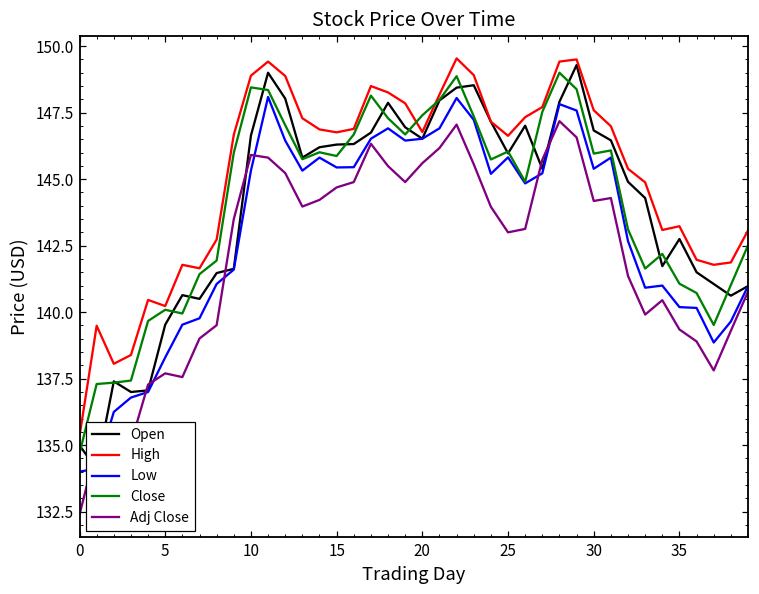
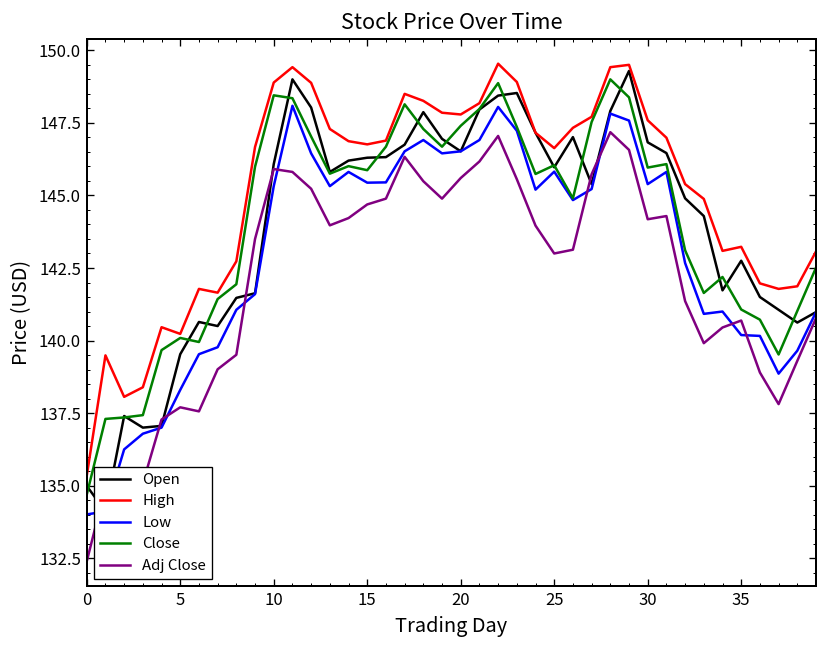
Open, 10: 146.6 -> 146.1
High, 20: 146.8 -> 147.8
Adj Close, 35: 139.4 -> 140.7
